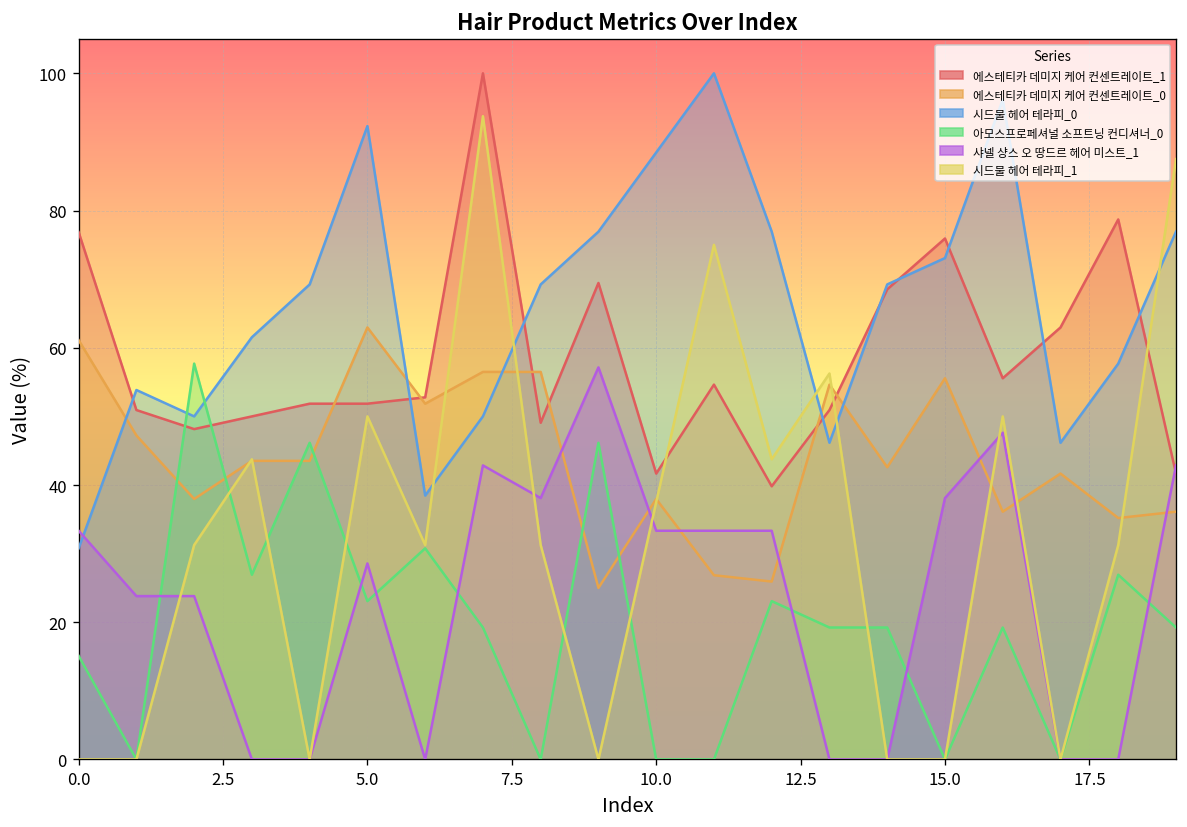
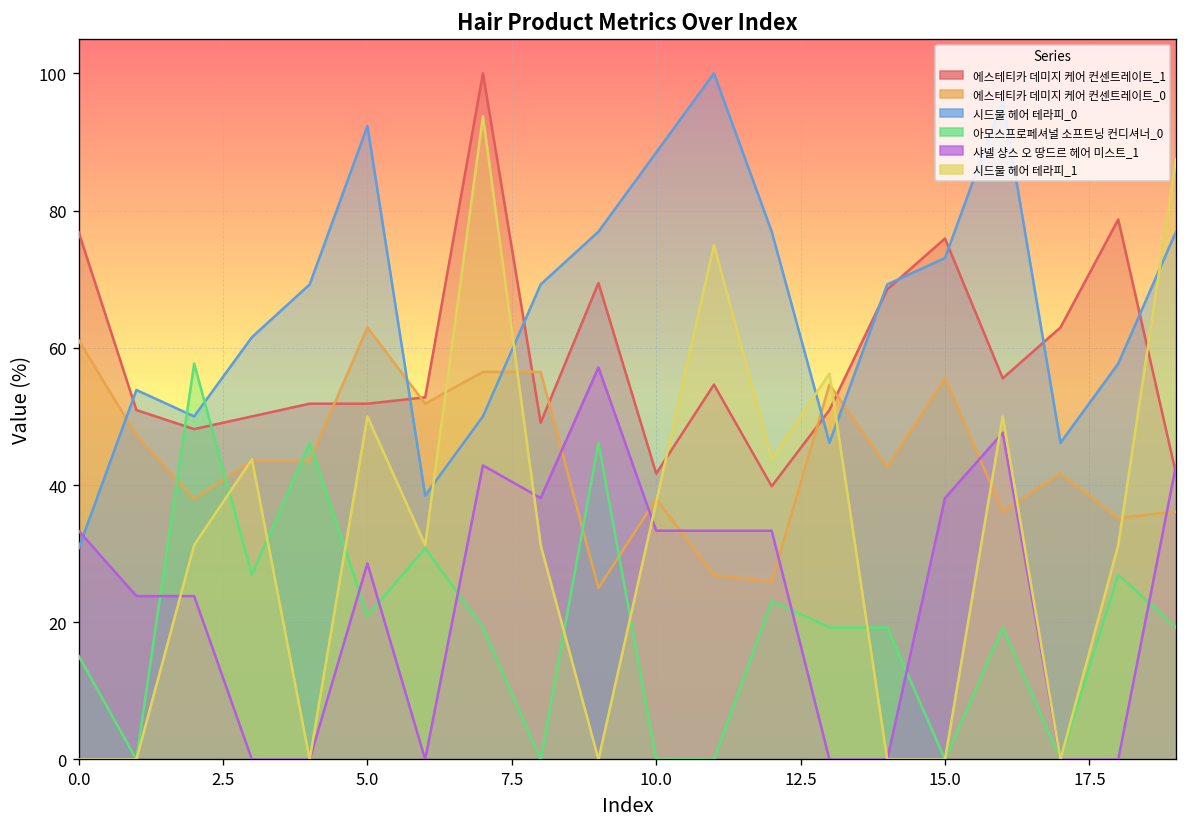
아모스프로페셔널 소프트닝 컨디셔너_0, 5.0: 23 -> 21
